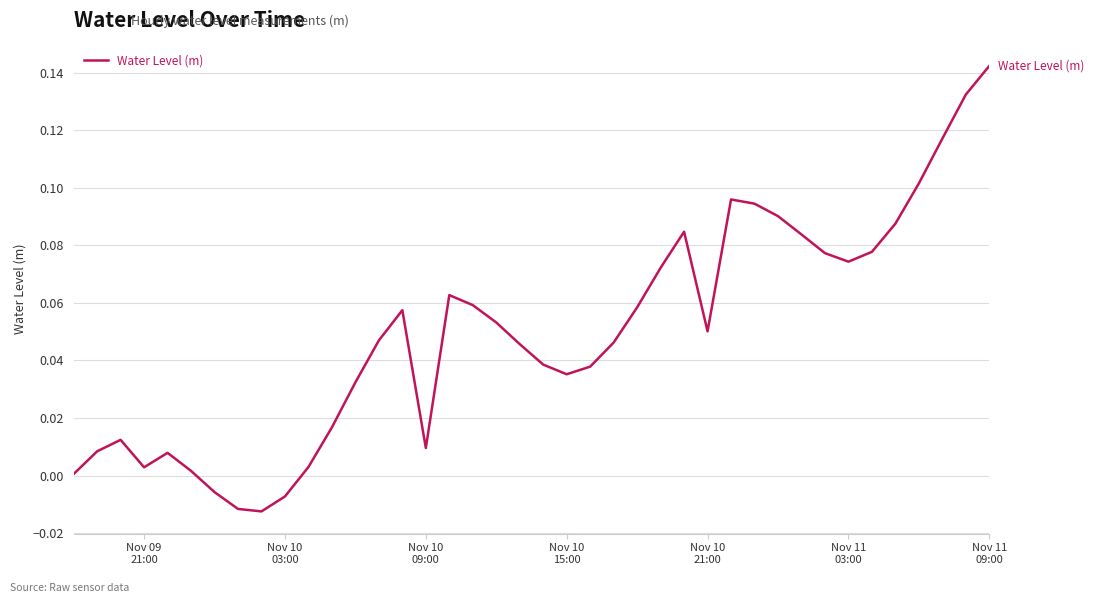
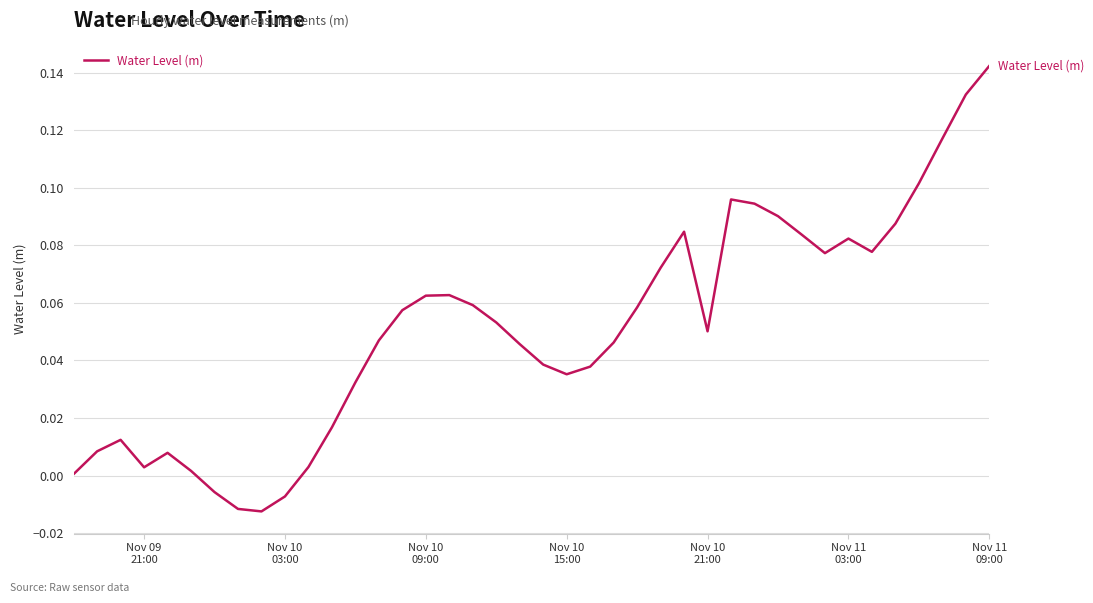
Nov 10 09:00: 0.010 -> 0.063
Nov 11 03:00: 0.074 -> 0.082
